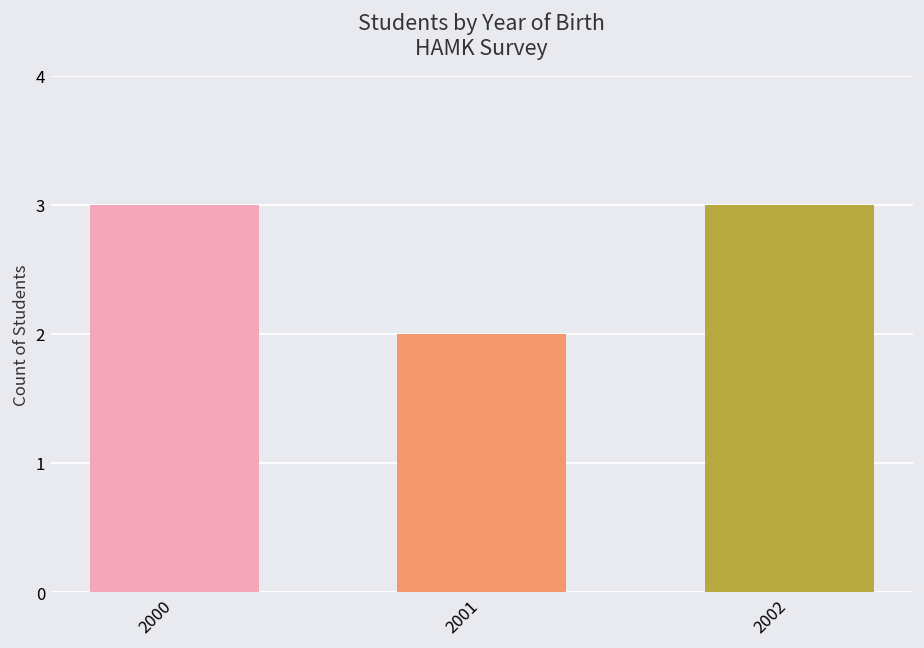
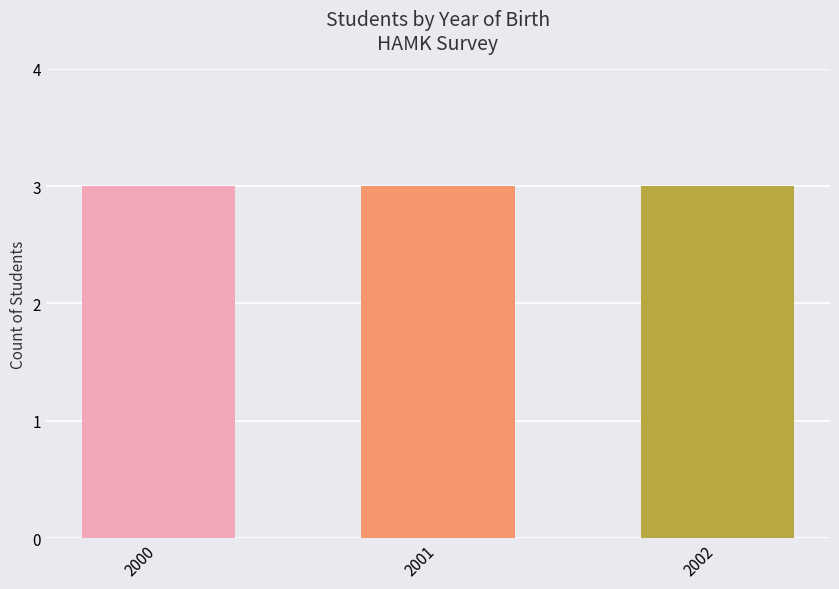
2001: 2 -> 3
